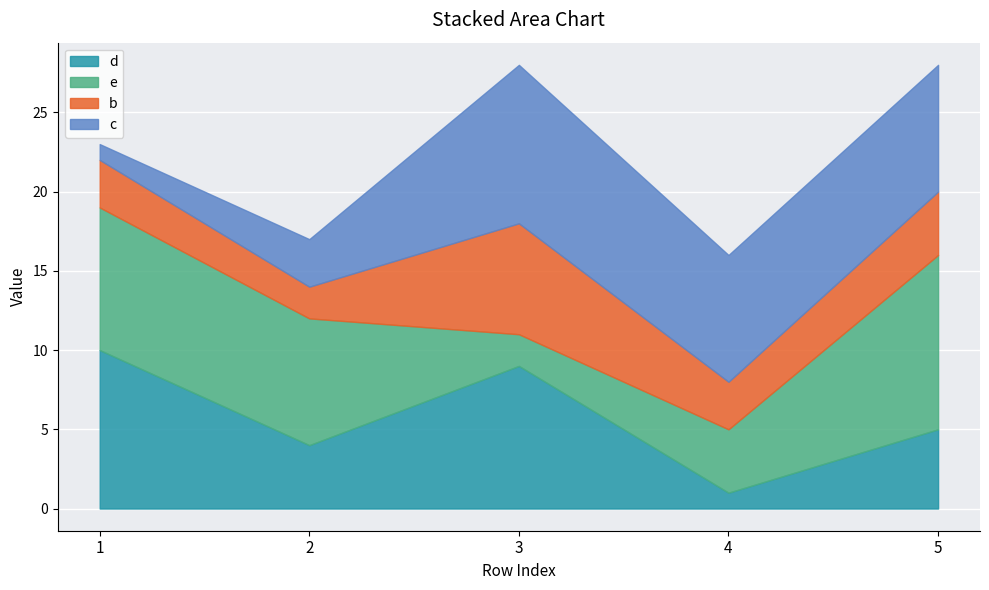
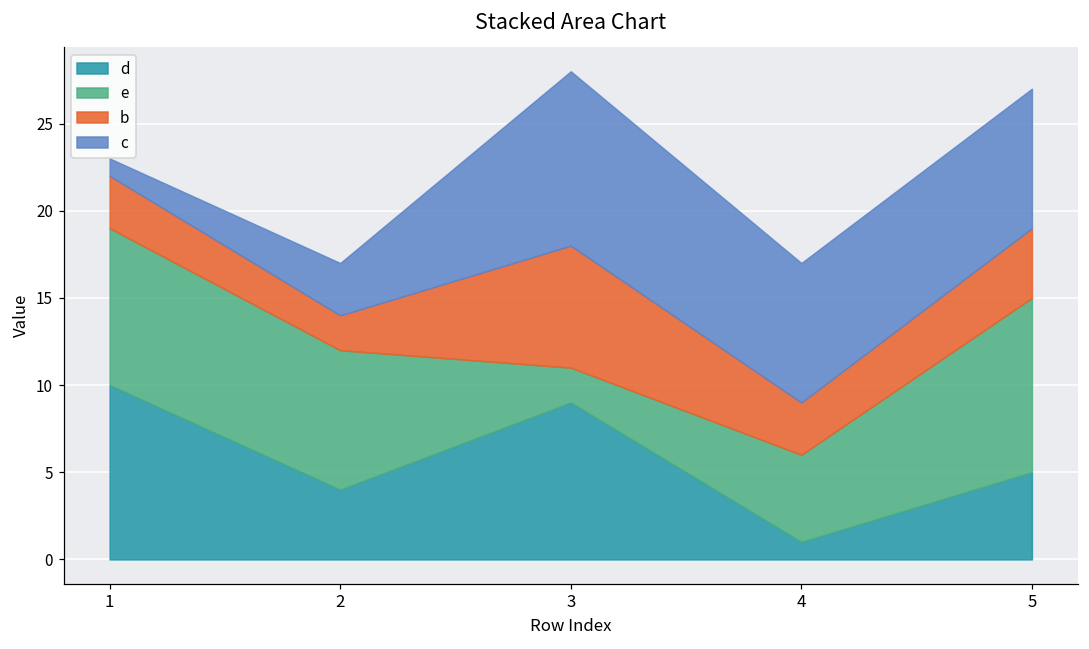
e, 4: 4 -> 5
e, 5: 11 -> 10
